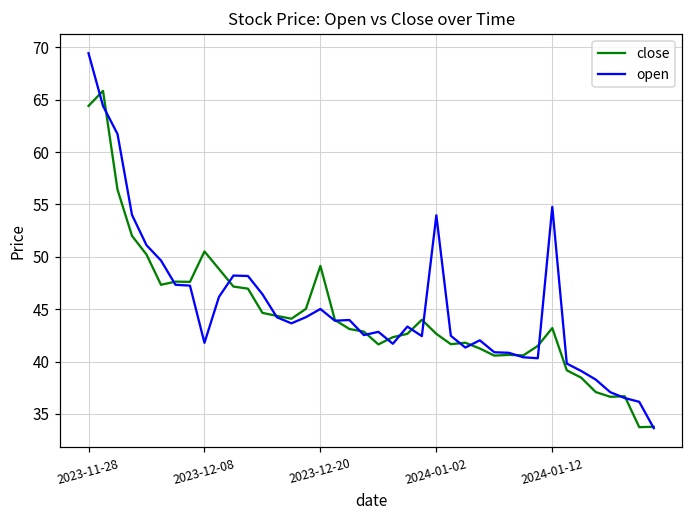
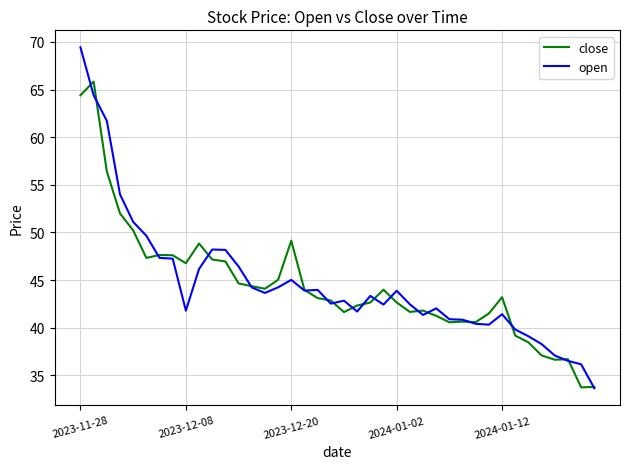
close, 2023-12-08: 51 -> 47
open, 2024-01-02: 54 -> 44
open, 2024-01-12: 55 -> 41
